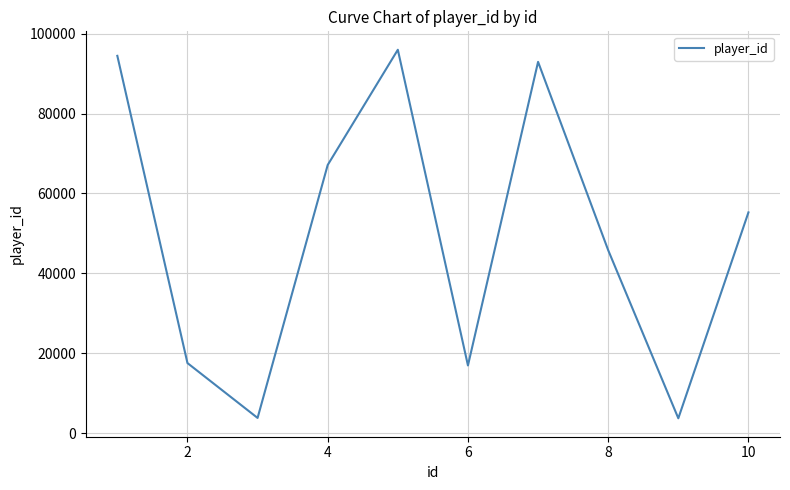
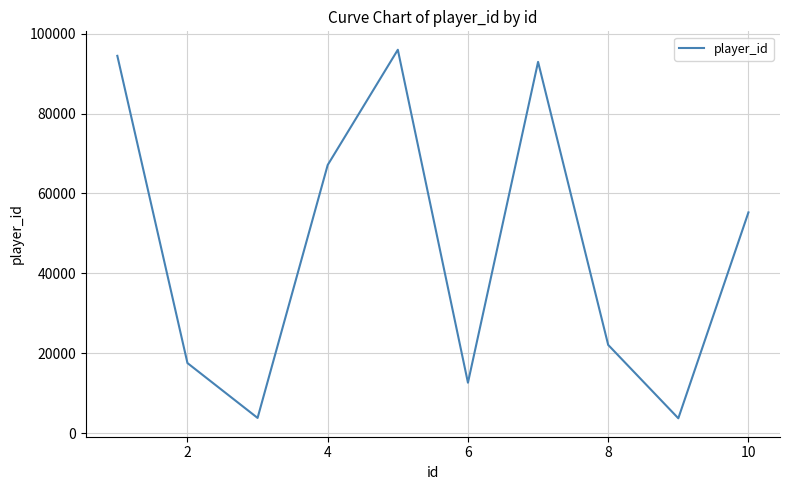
6: 17000 -> 13000
8: 46000 -> 22000
